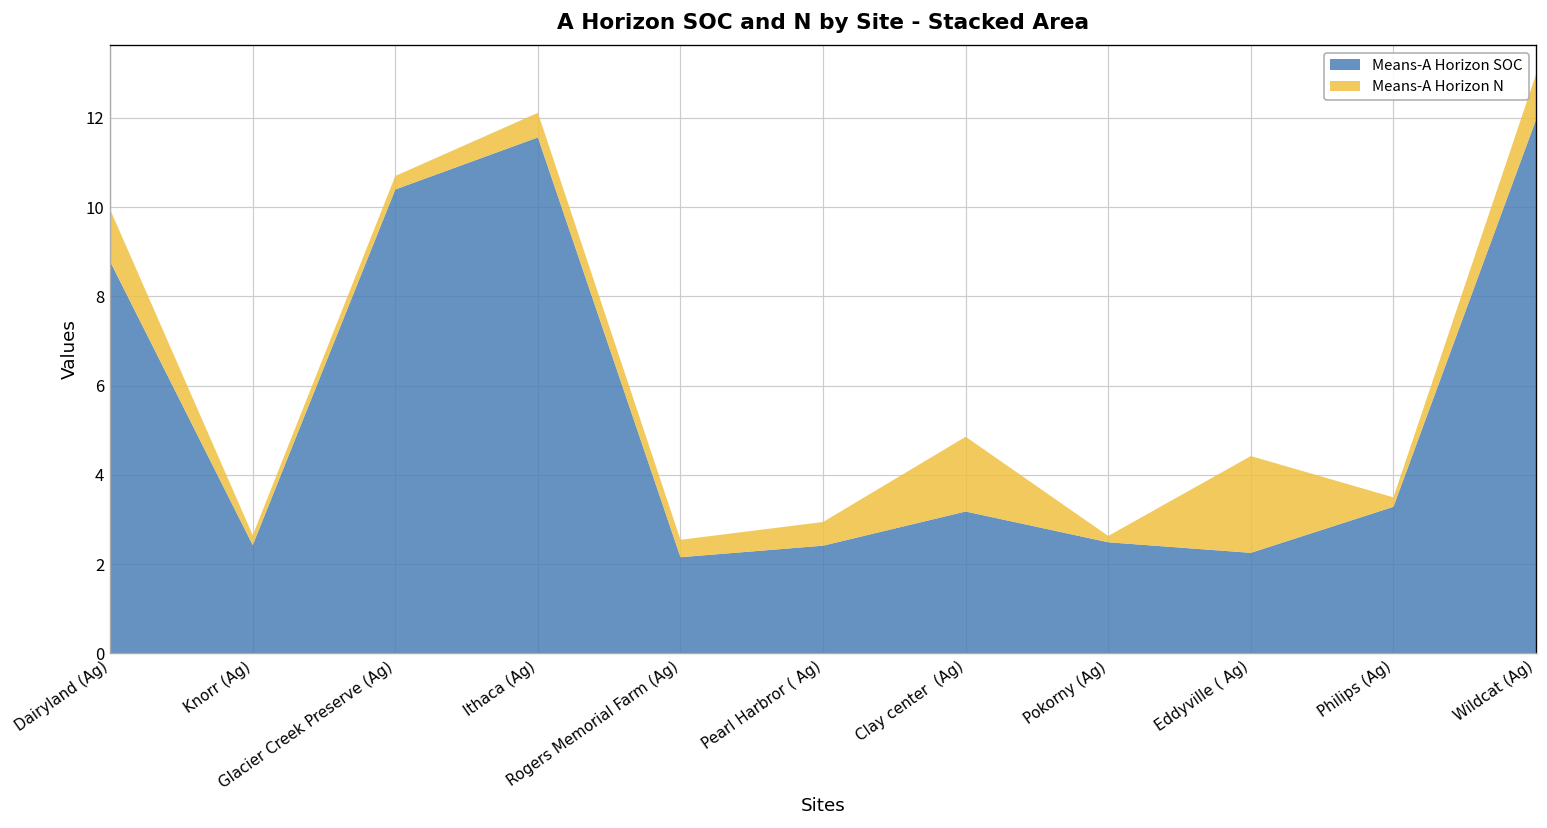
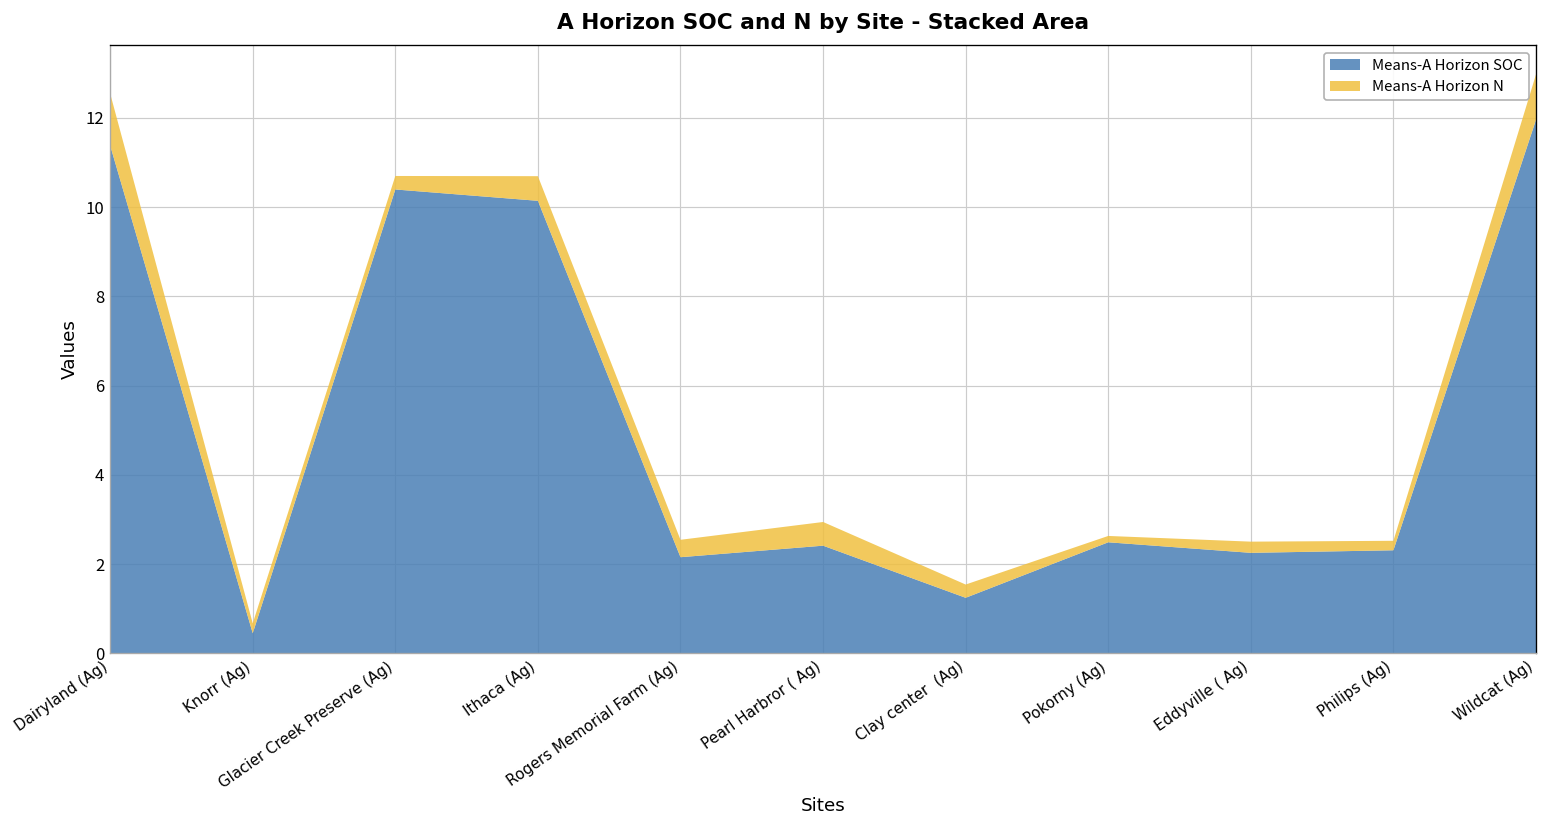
Means-A Horizon SOC, Dairyland (Ag): 8.8 -> 11.4
Means-A Horizon SOC, Knorr (Ag): 2.4 -> 0.5
Means-A Horizon SOC, Ithaca (Ag): 11.6 -> 10.1
Means-A Horizon SOC, Clay center (Ag): 3.2 -> 1.2
Means-A Horizon N, Clay center (Ag): 1.7 -> 0.3
Means-A Horizon N, Eddyville ( Ag): 2.2 -> 0.3
Means-A Horizon SOC, Philips (Ag): 3.3 -> 2.3
